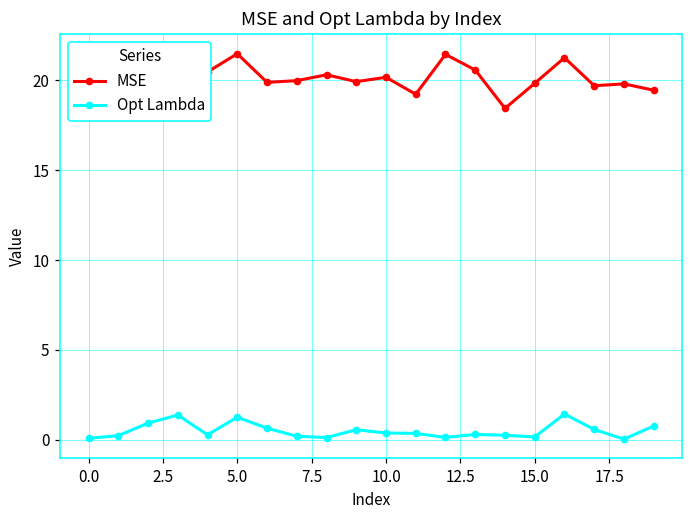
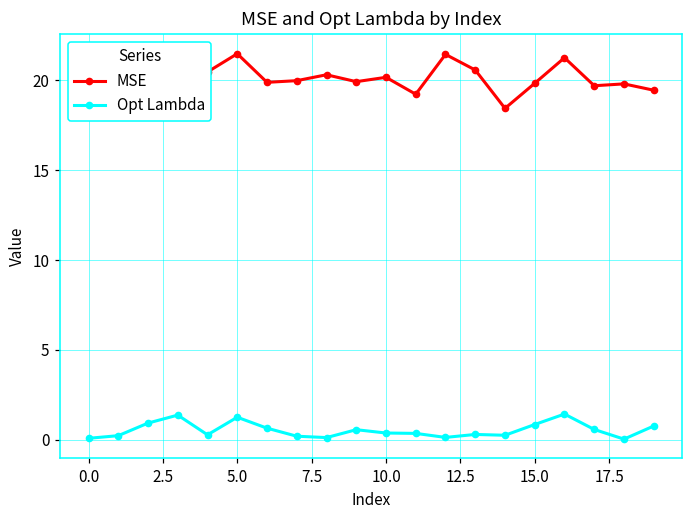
Opt Lambda, 15.0: 0.2 -> 0.9
